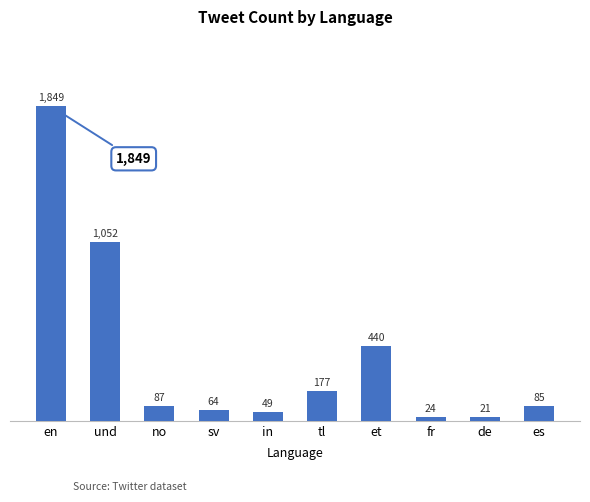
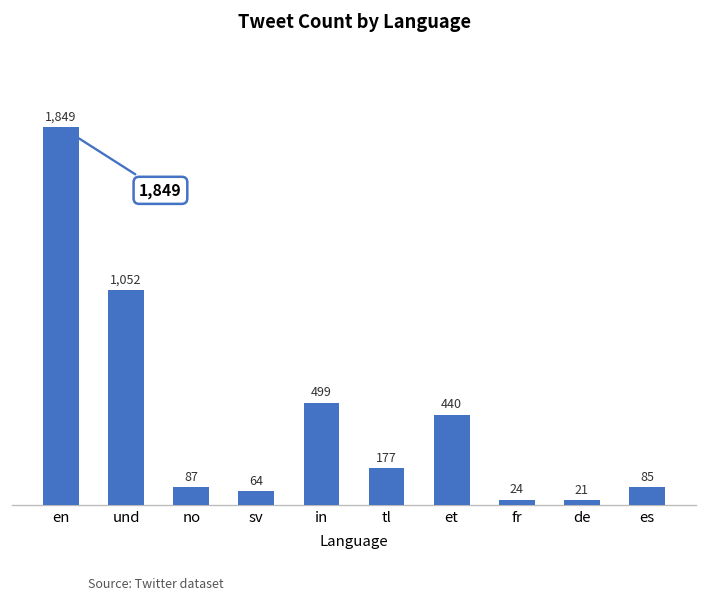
in: 49 -> 499
